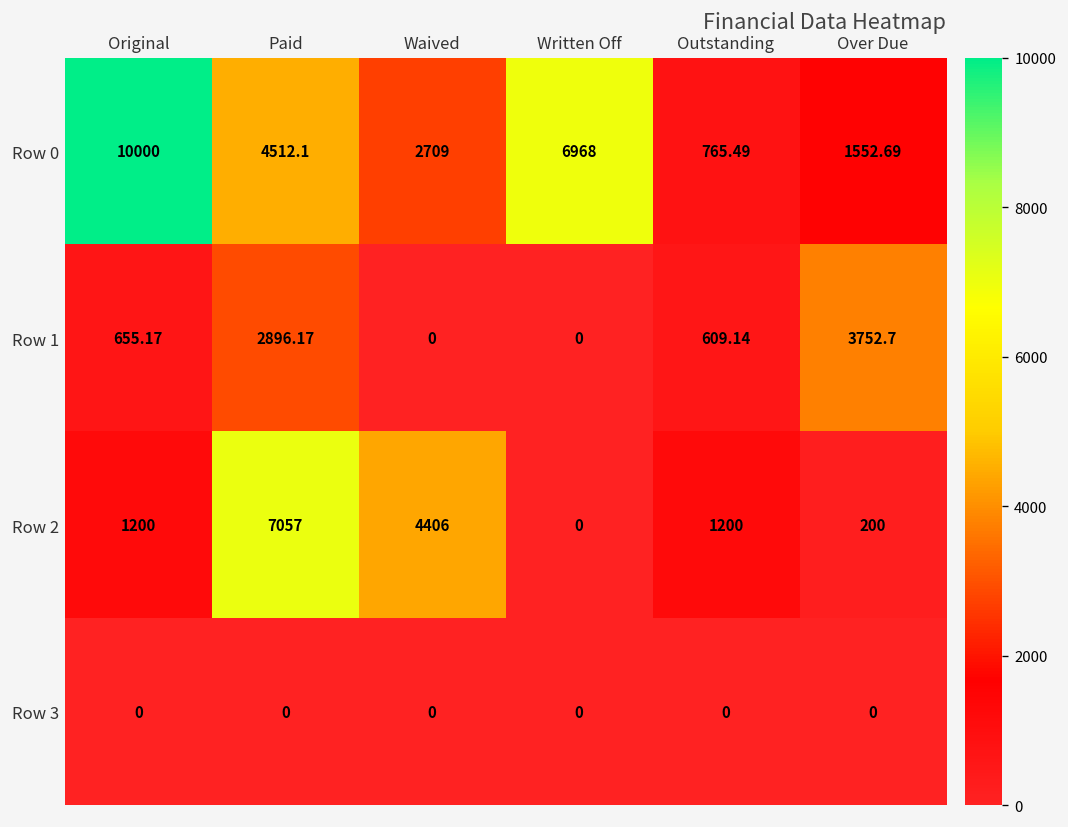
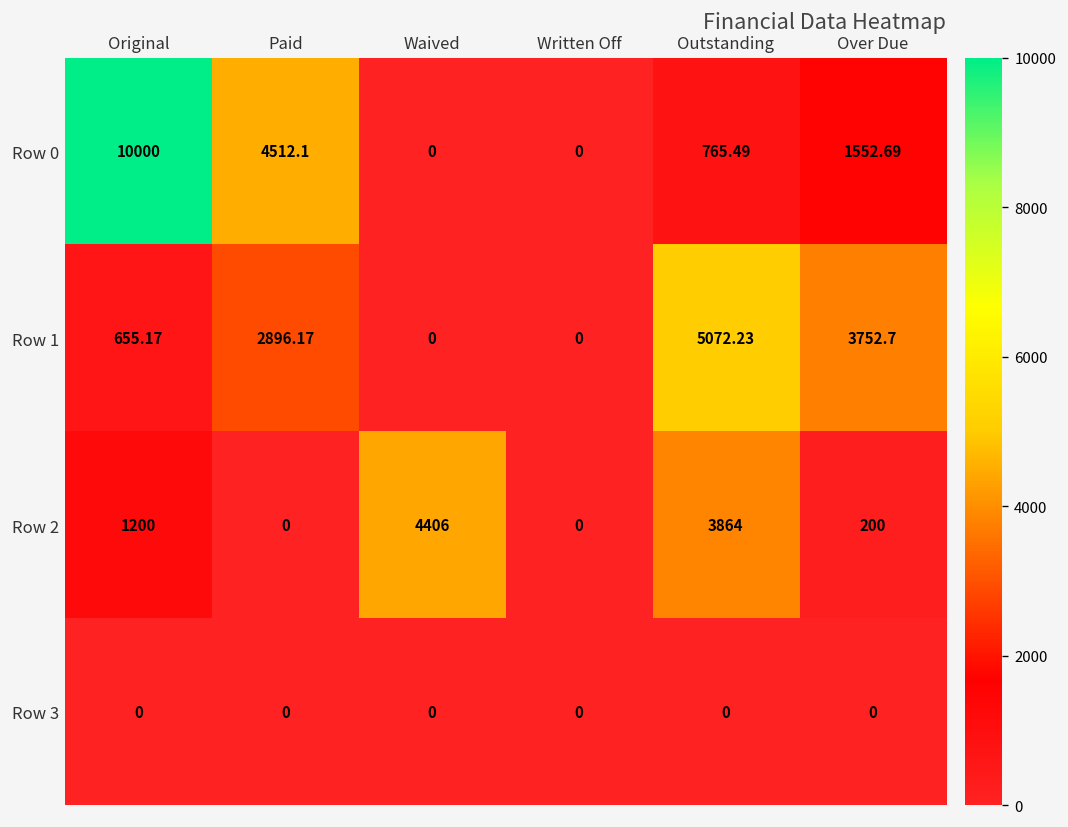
Row 0, Waived: 2709 -> 0
Row 0, Written Off: 6968 -> 0
Row 1, Outstanding: 609.14 -> 5072.23
Row 2, Paid: 7057 -> 0
Row 2, Outstanding: 1200 -> 3864
